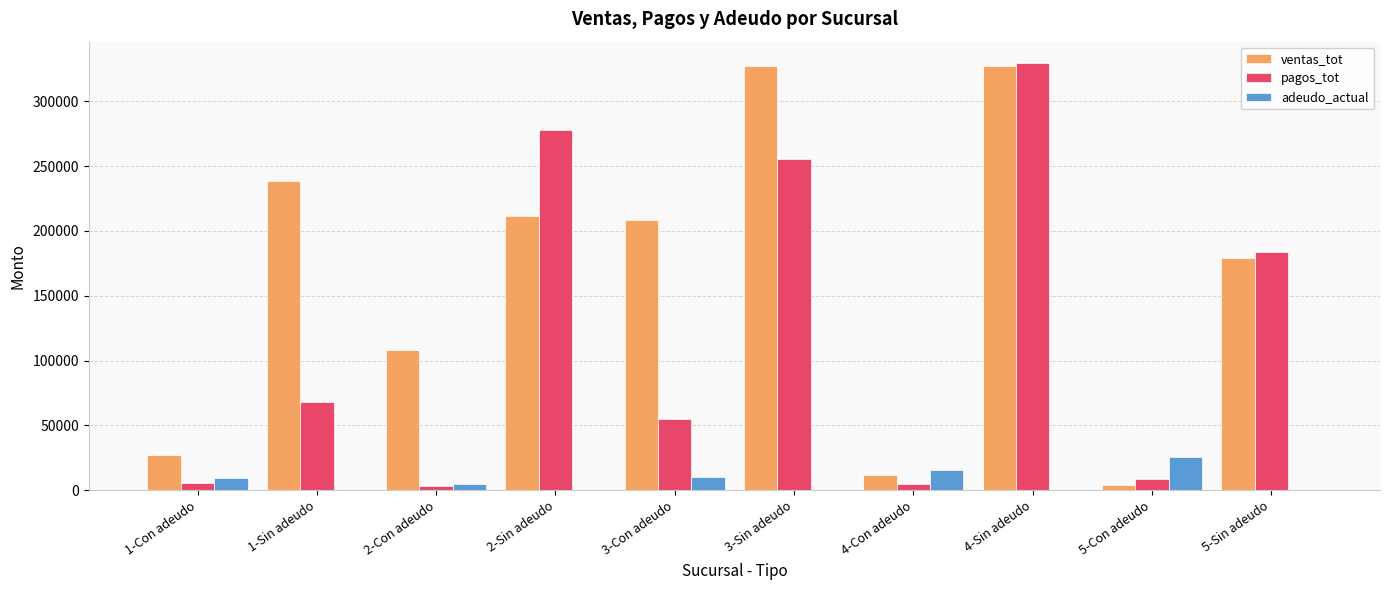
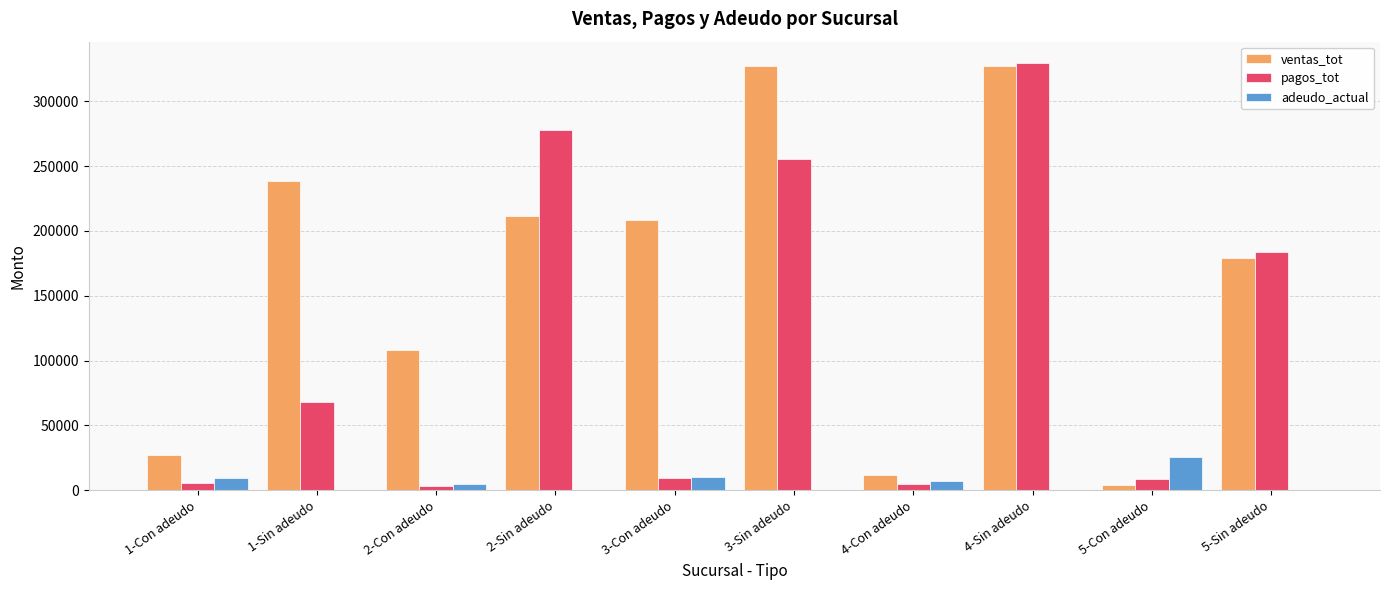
pagos_tot, 3-Con adeudo: 55000 -> 9000
adeudo_actual, 4-Con adeudo: 16000 -> 7000
